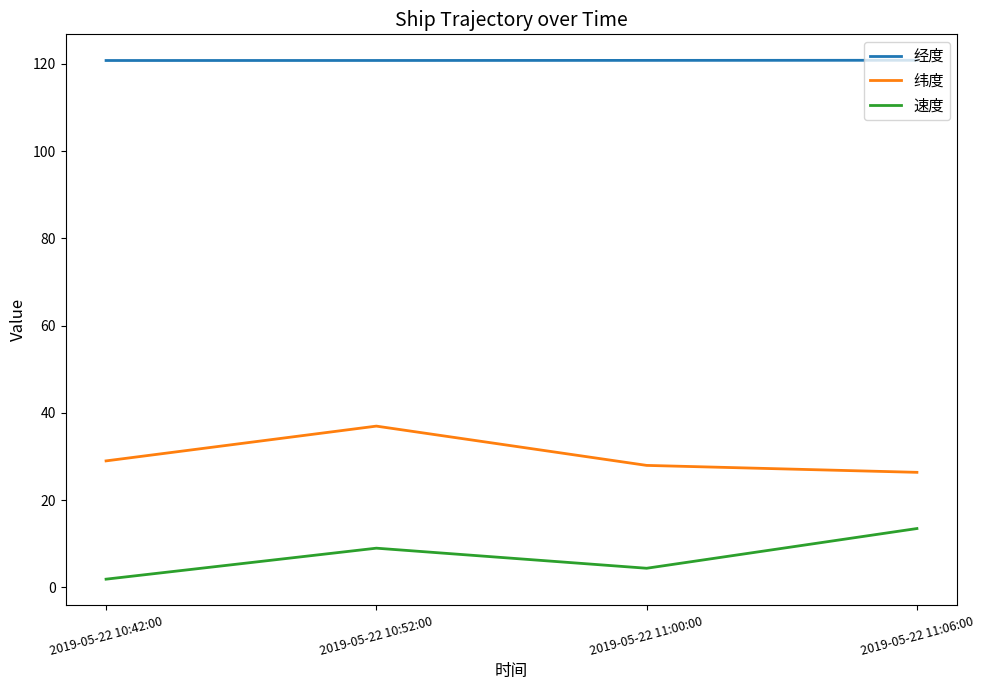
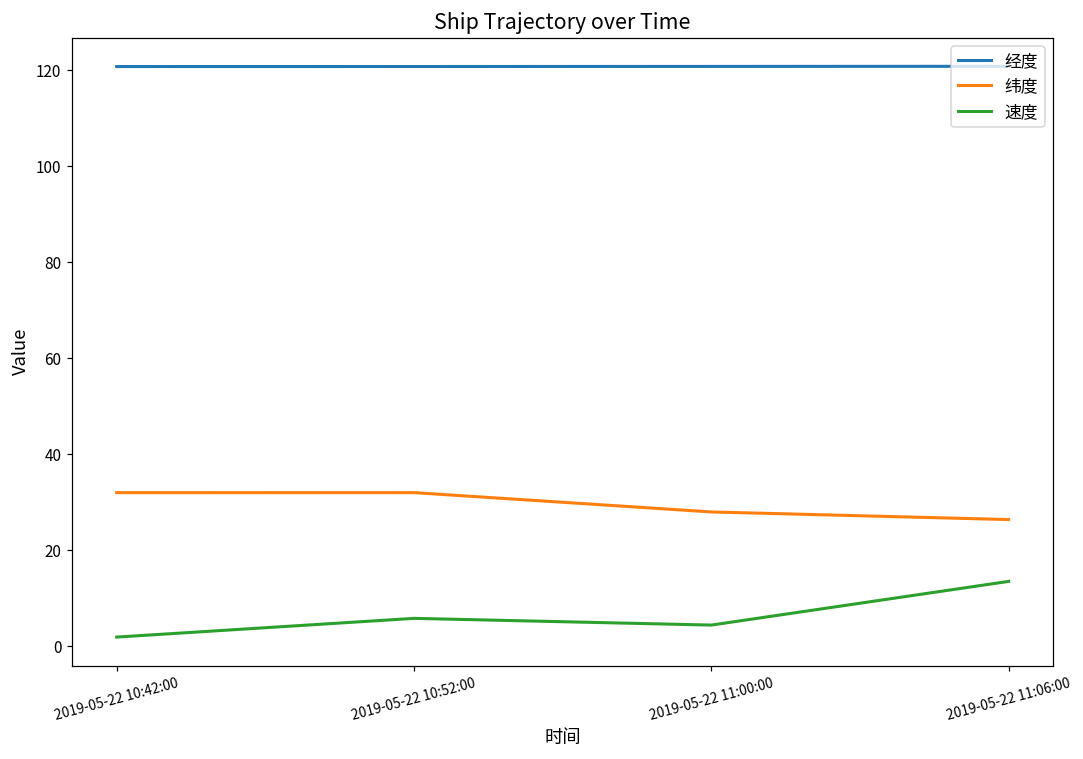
纬度, 2019-05-22 10:42:00: 29 -> 32
纬度, 2019-05-22 10:52:00: 37 -> 32
速度, 2019-05-22 10:52:00: 9 -> 6
